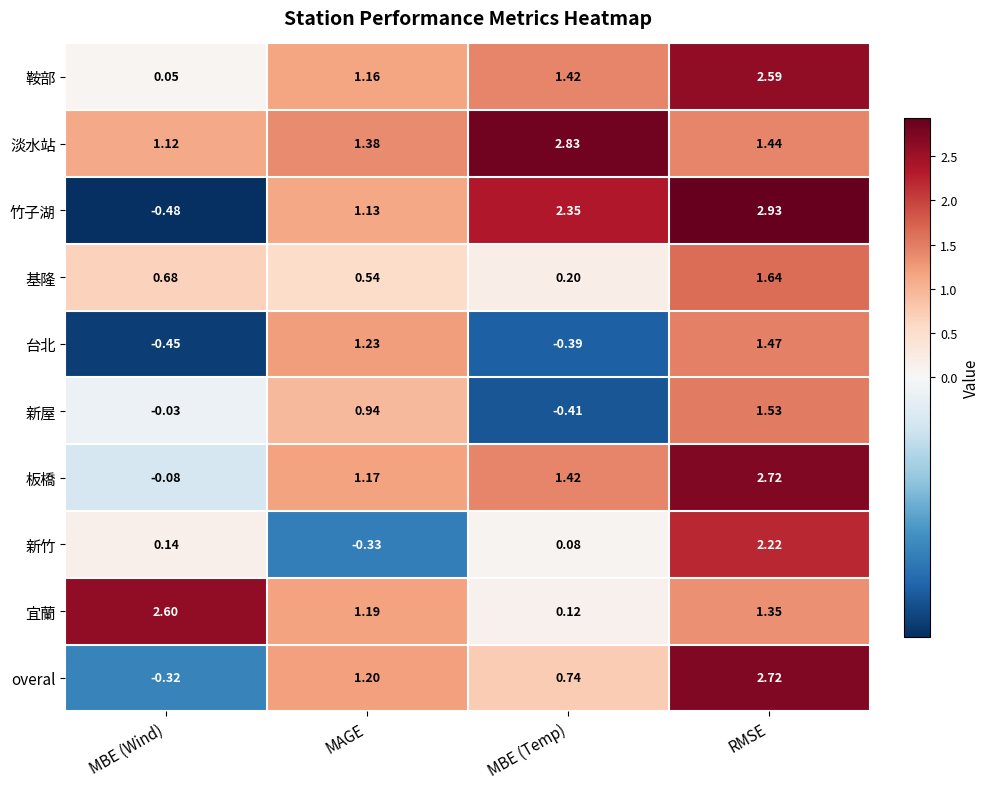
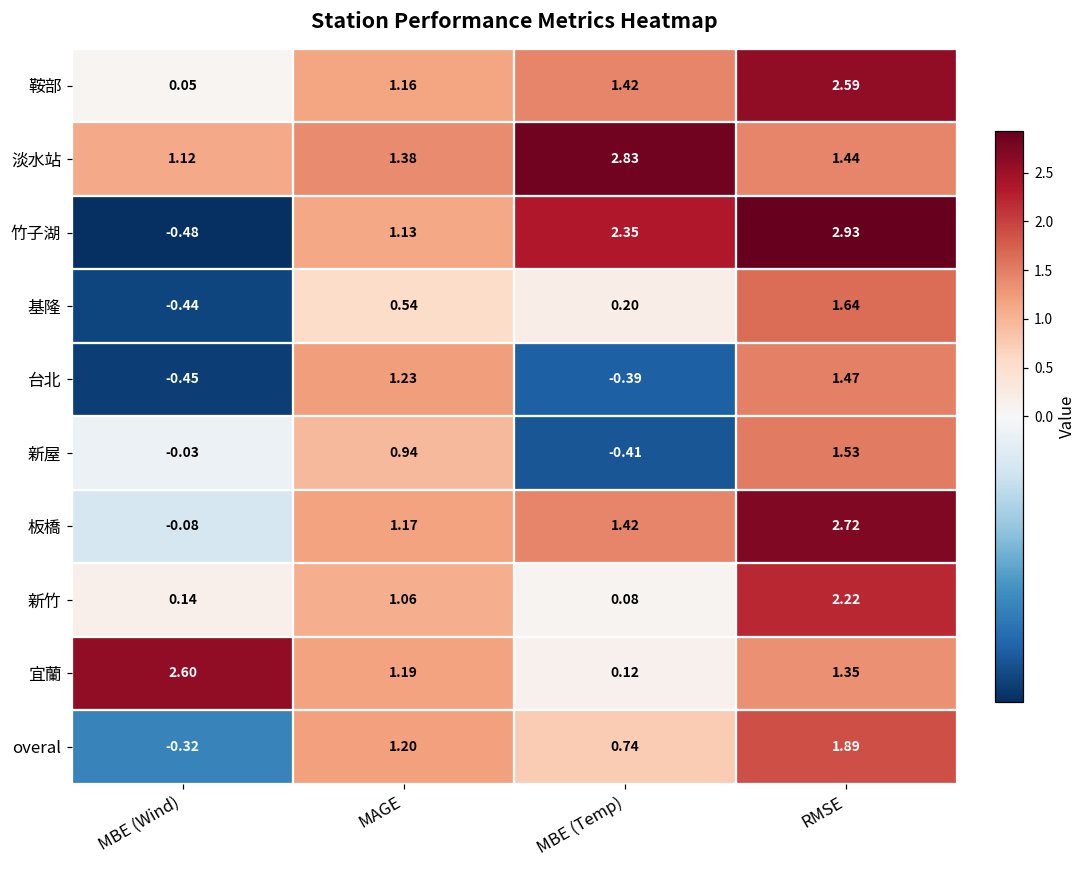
基隆, MBE (Wind): 0.68 -> -0.44
新竹, MAGE: -0.33 -> 1.06
overal, RMSE: 2.72 -> 1.89
